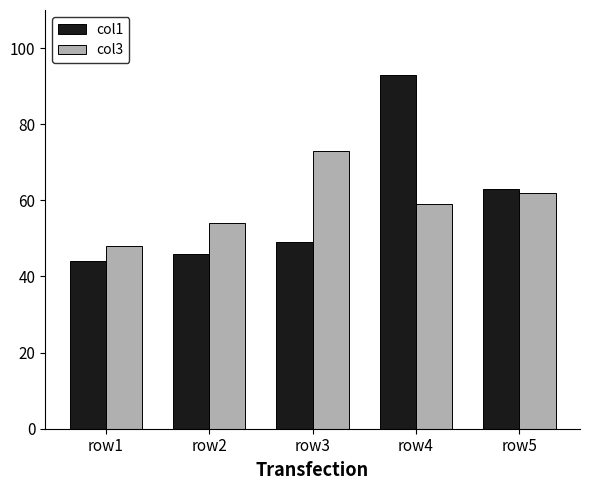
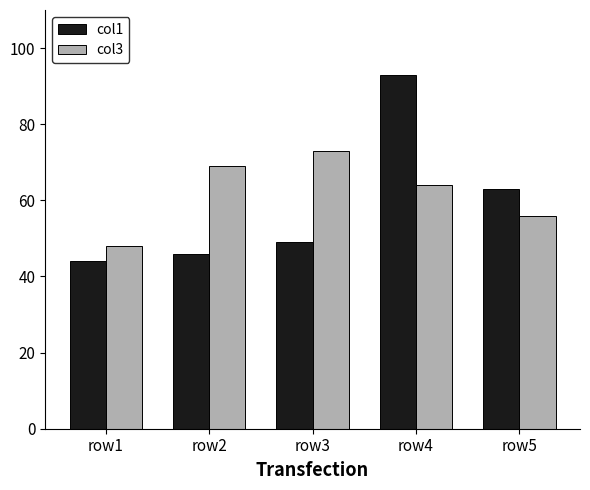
col3, row2: 54 -> 69
col3, row4: 59 -> 64
col3, row5: 62 -> 56
